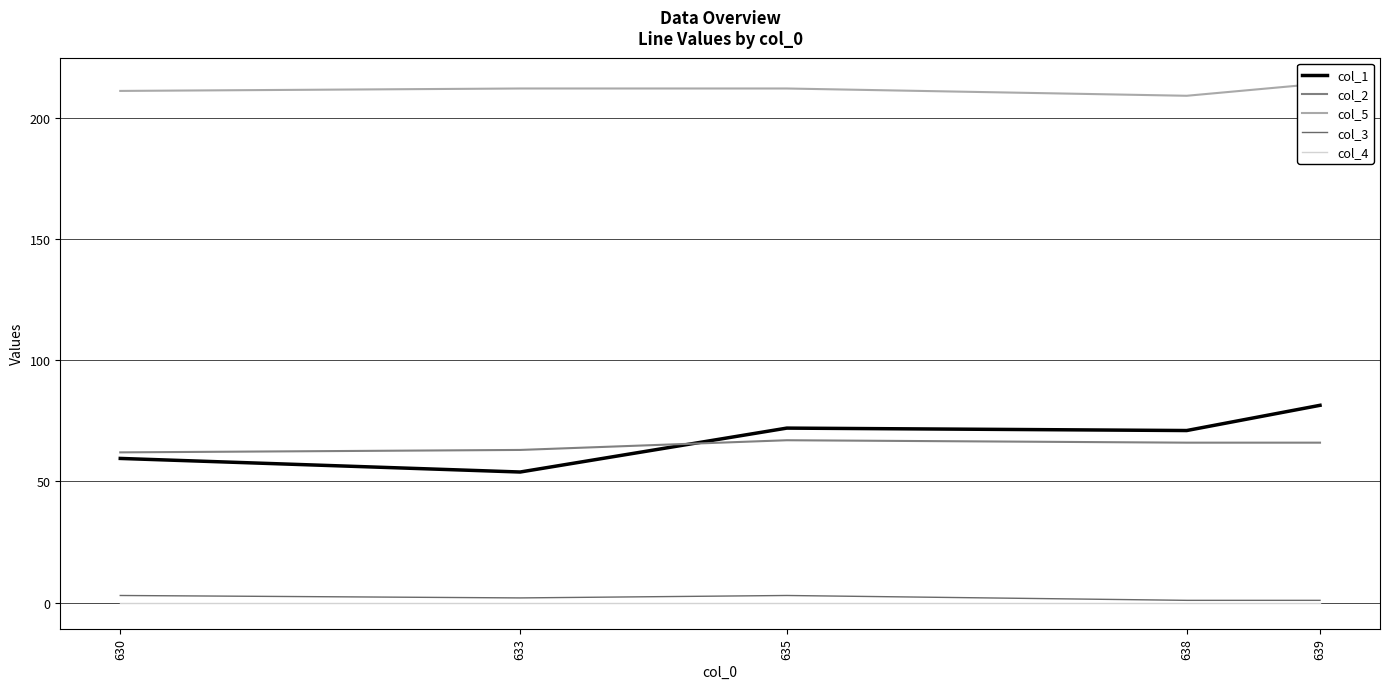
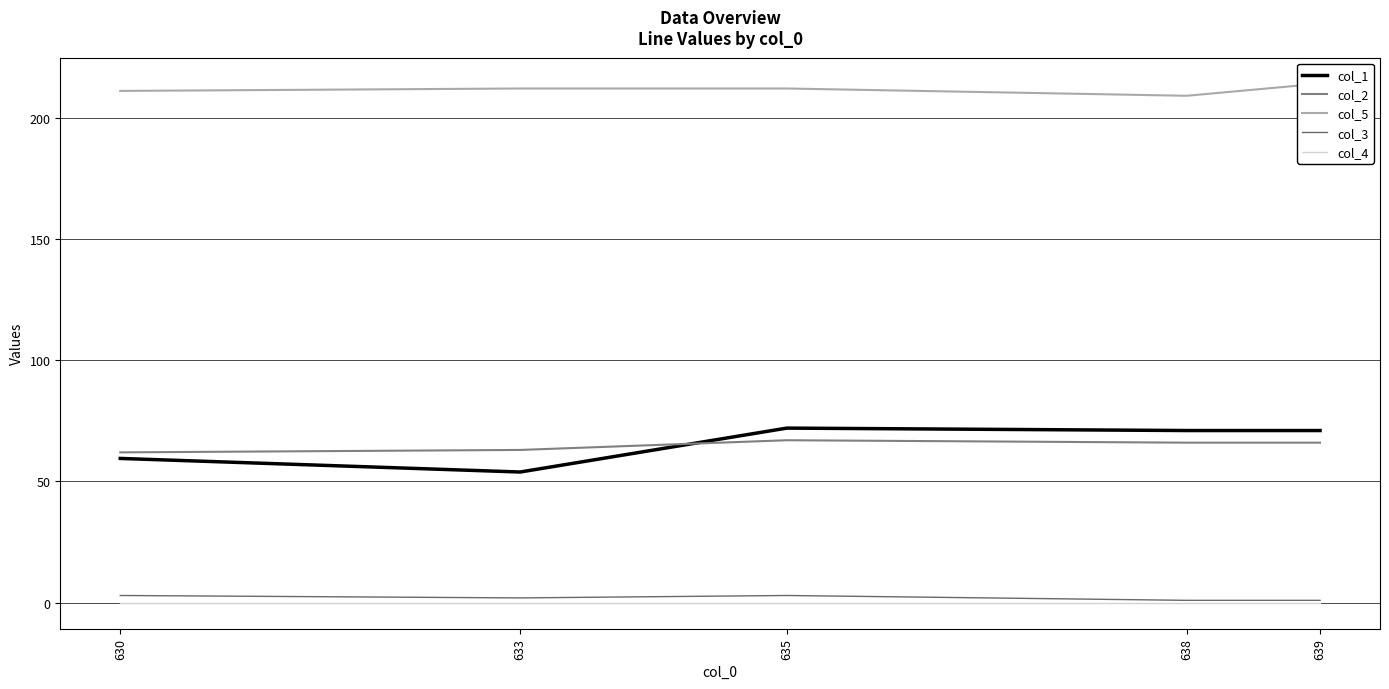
col_1, 639: 81 -> 71
